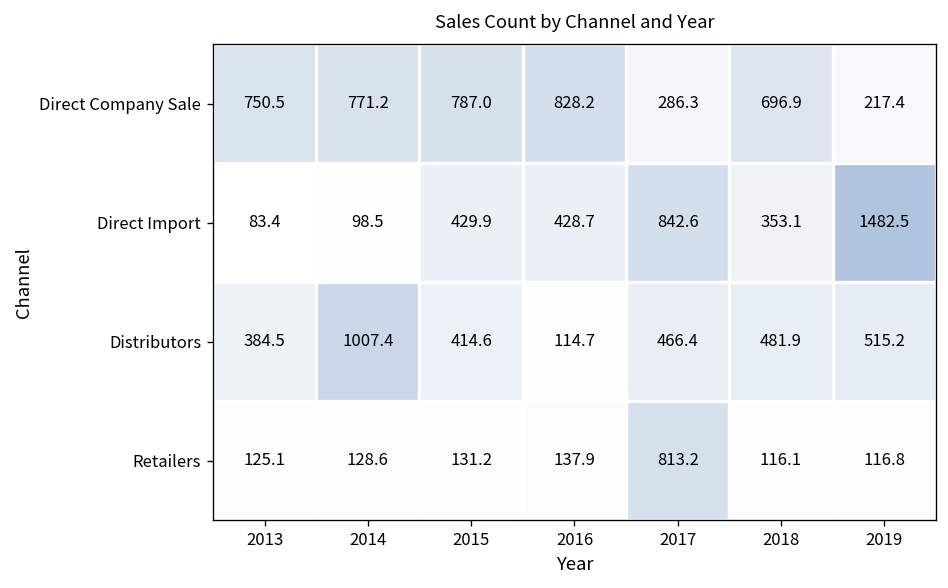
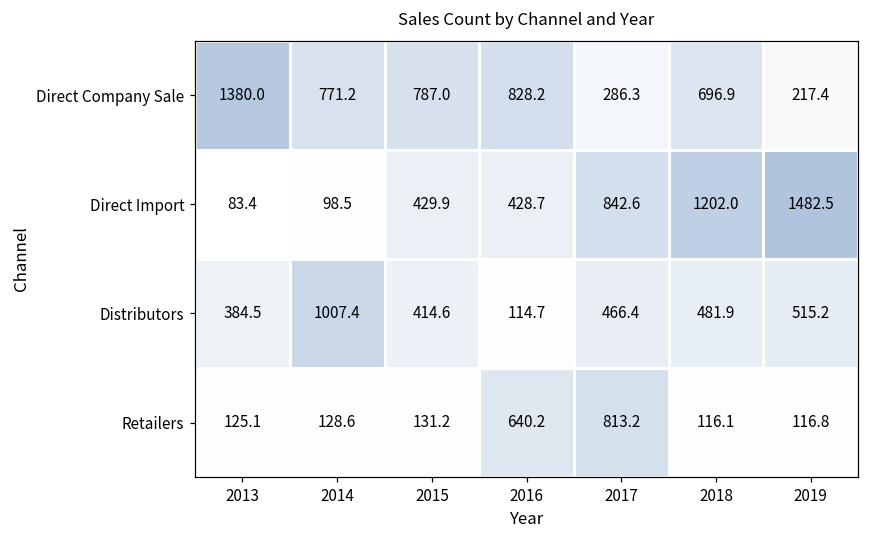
Direct Company Sale, 2013: 750.5 -> 1380.0
Direct Import, 2018: 353.1 -> 1202.0
Retailers, 2016: 137.9 -> 640.2
